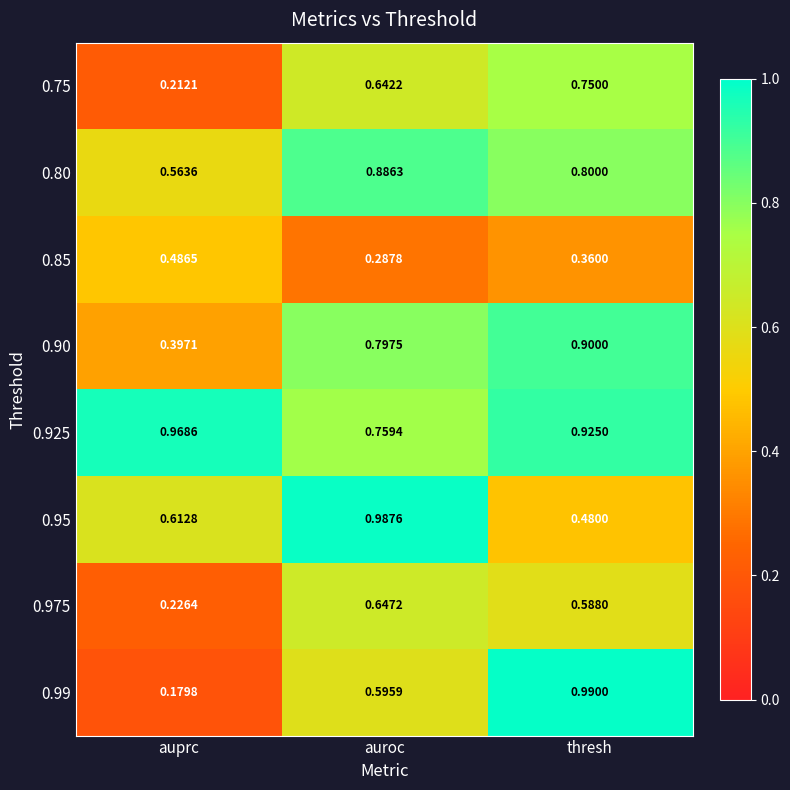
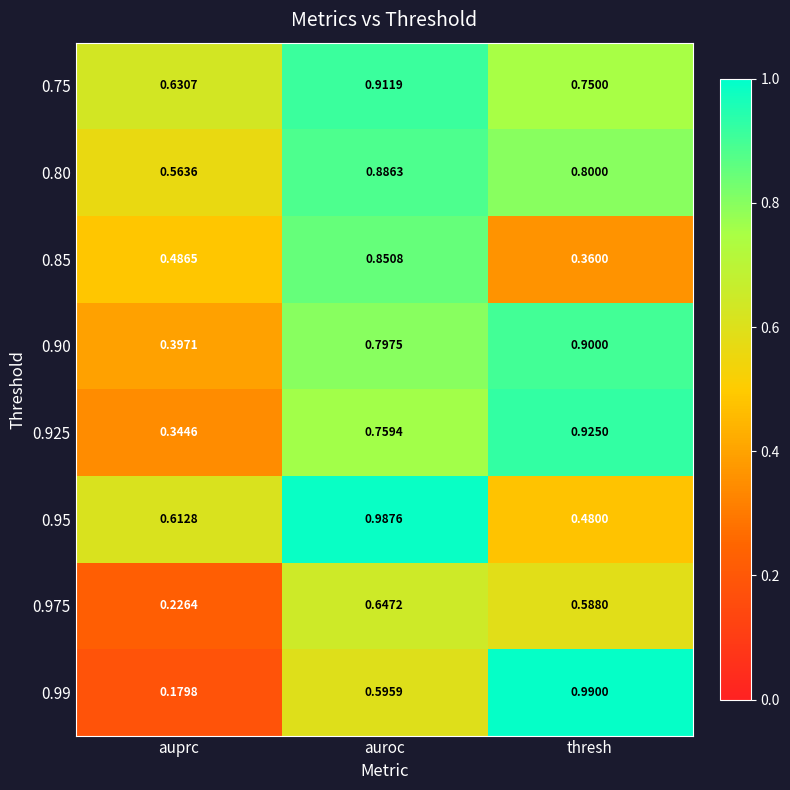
0.75, auprc: 0.2121 -> 0.6307
0.75, auroc: 0.6422 -> 0.9119
0.85, auroc: 0.2878 -> 0.8508
0.925, auprc: 0.9686 -> 0.3446
